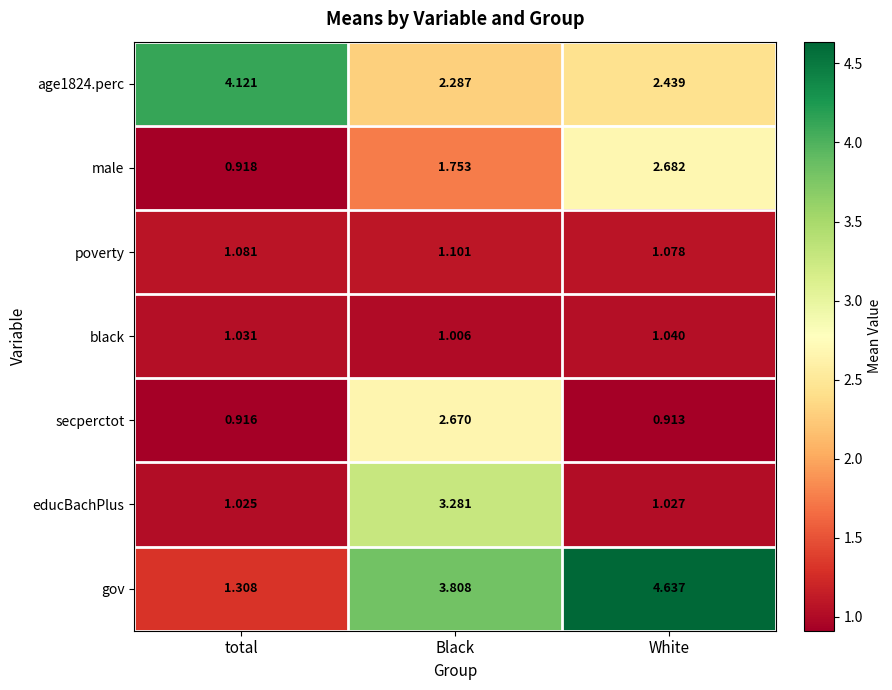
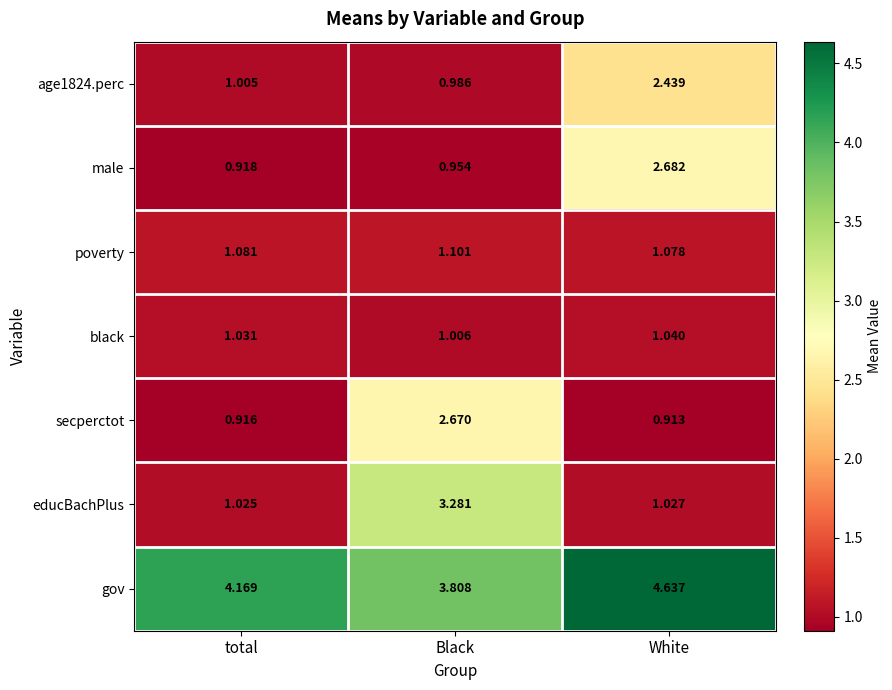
age1824.perc, total: 4.121 -> 1.005
age1824.perc, Black: 2.287 -> 0.986
male, Black: 1.753 -> 0.954
gov, total: 1.308 -> 4.169
